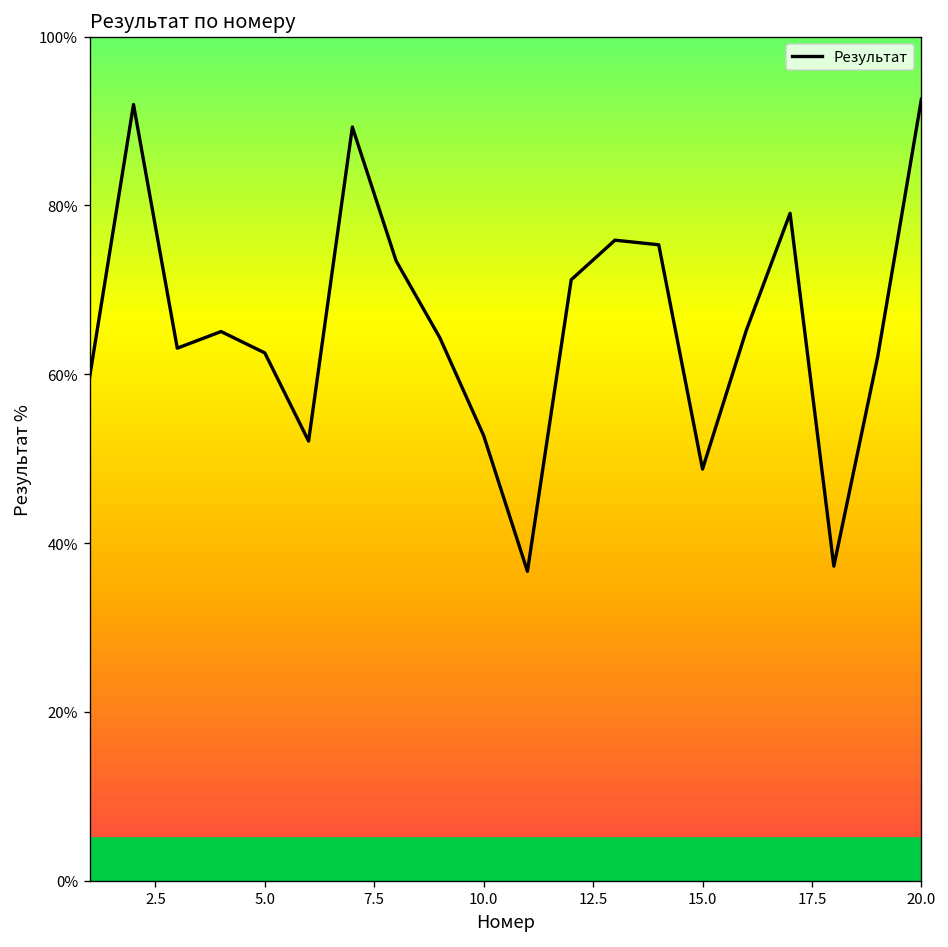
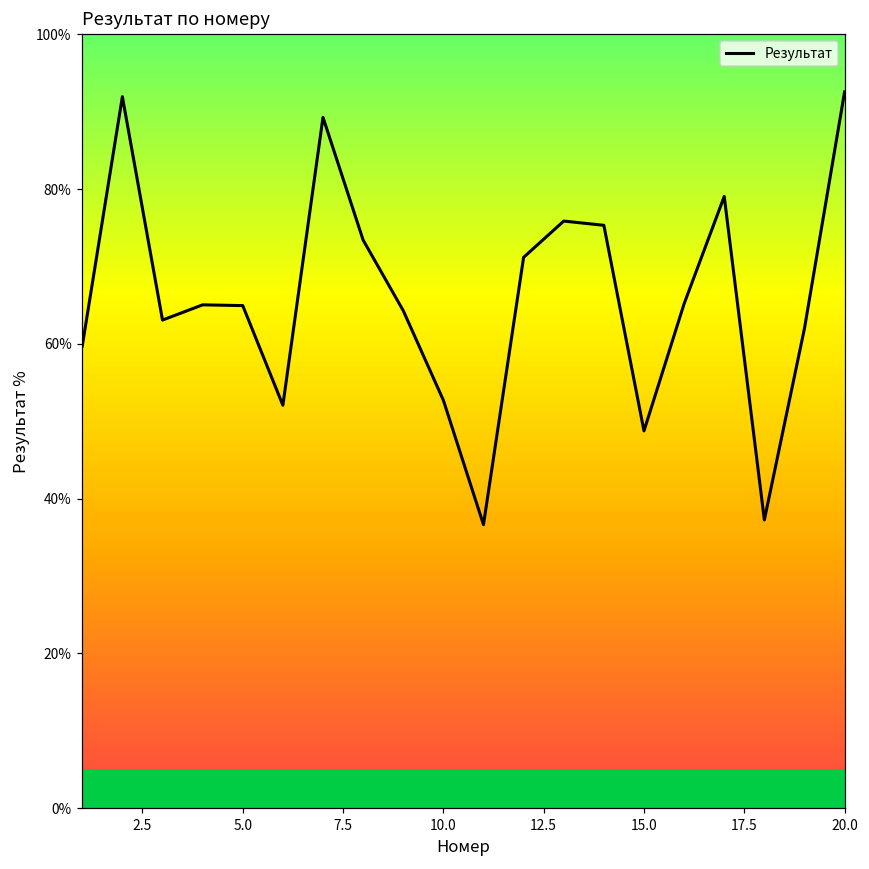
5.0: 63% -> 65%
